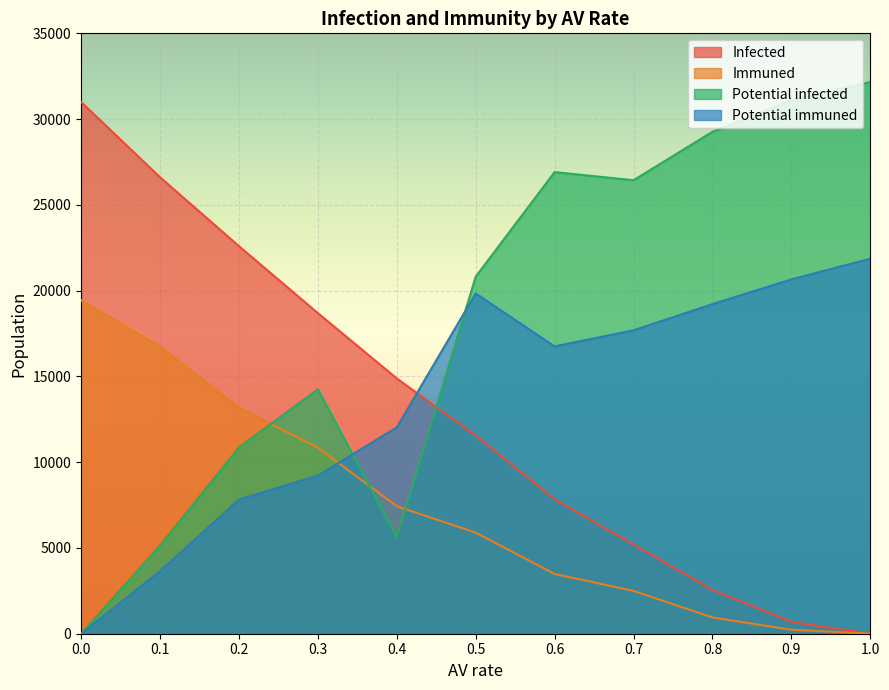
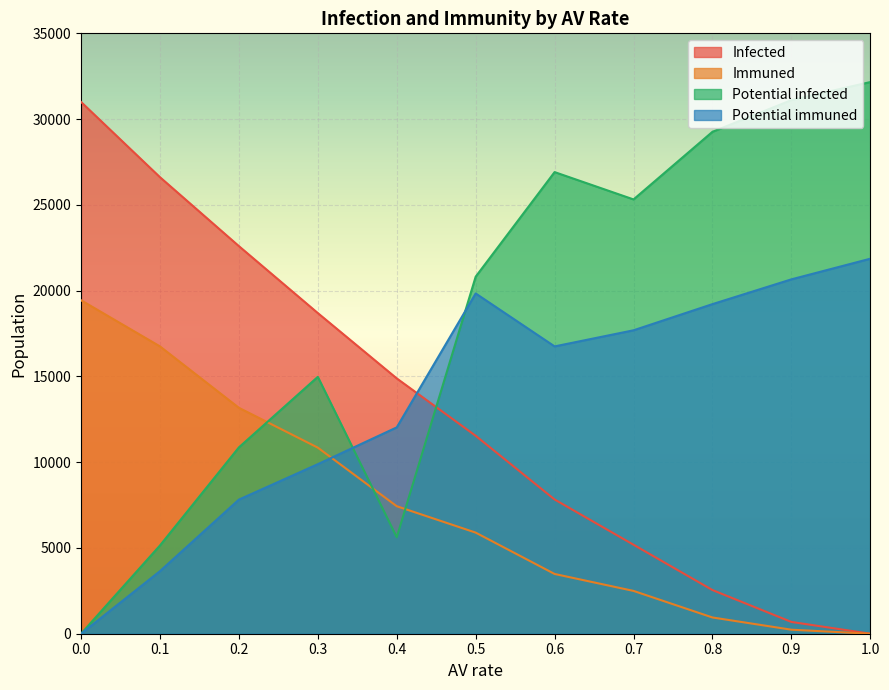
Potential infected, 0.3: 14200 -> 15000
Potential immuned, 0.3: 9200 -> 9900
Potential infected, 0.7: 26400 -> 25300
